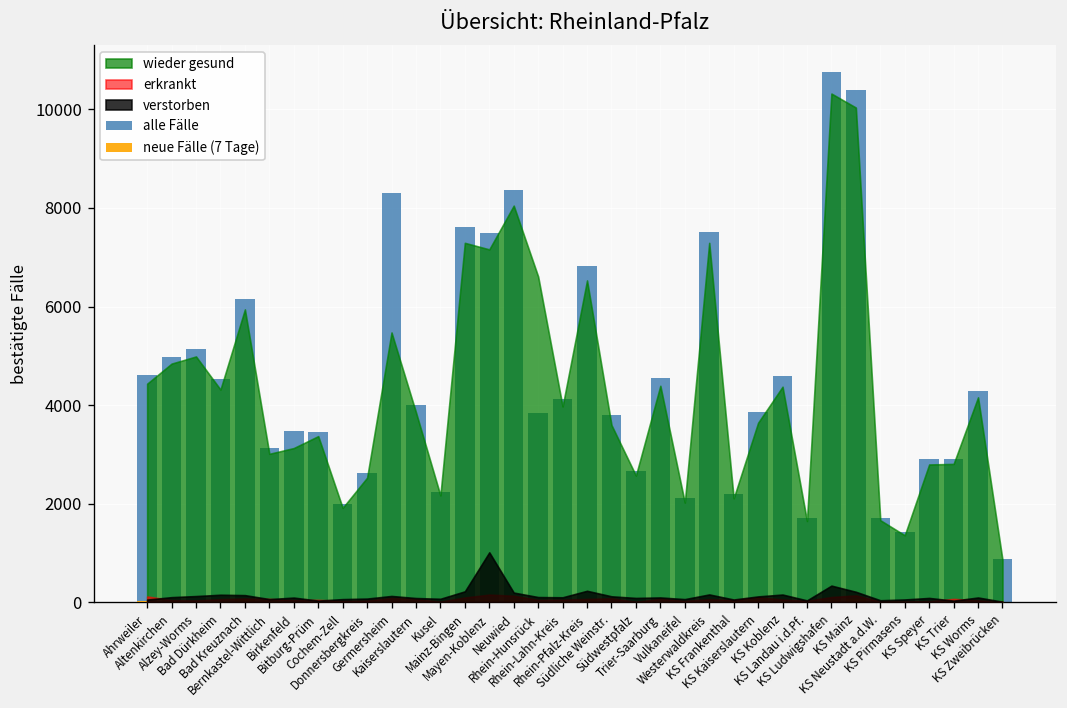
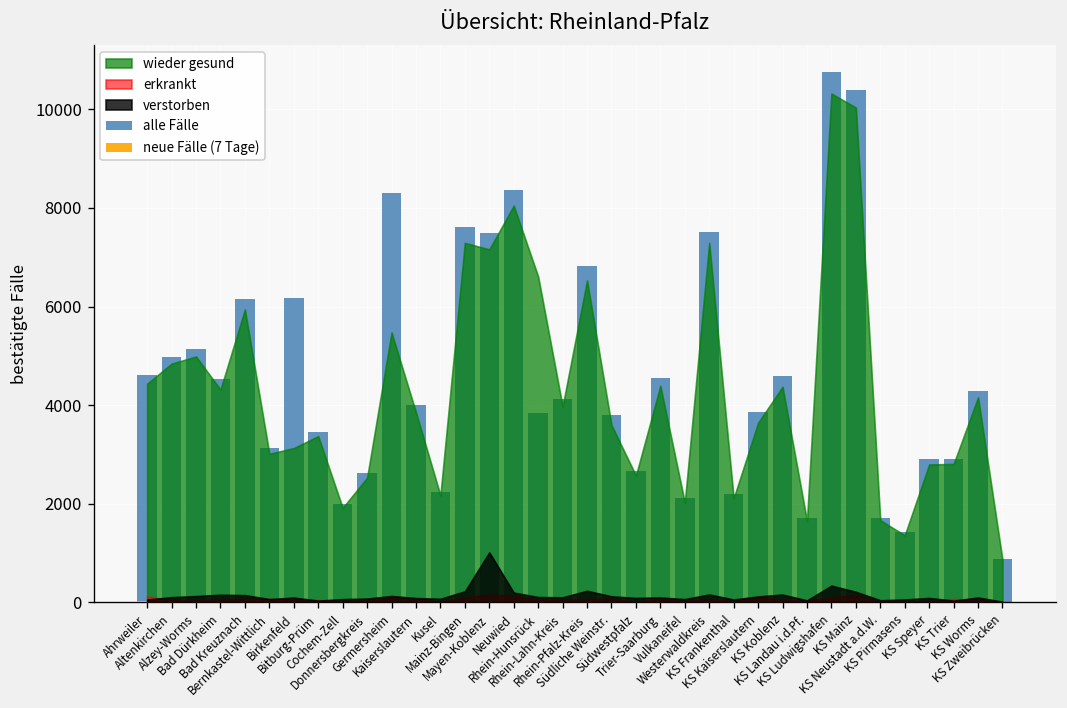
alle Fälle, Birkenfeld: 3500 -> 6200
